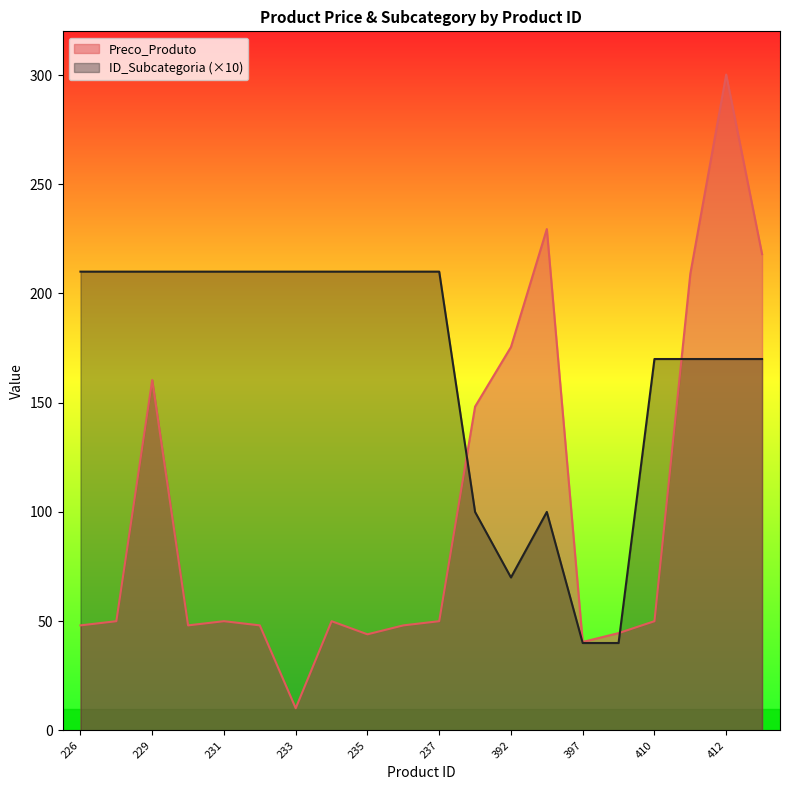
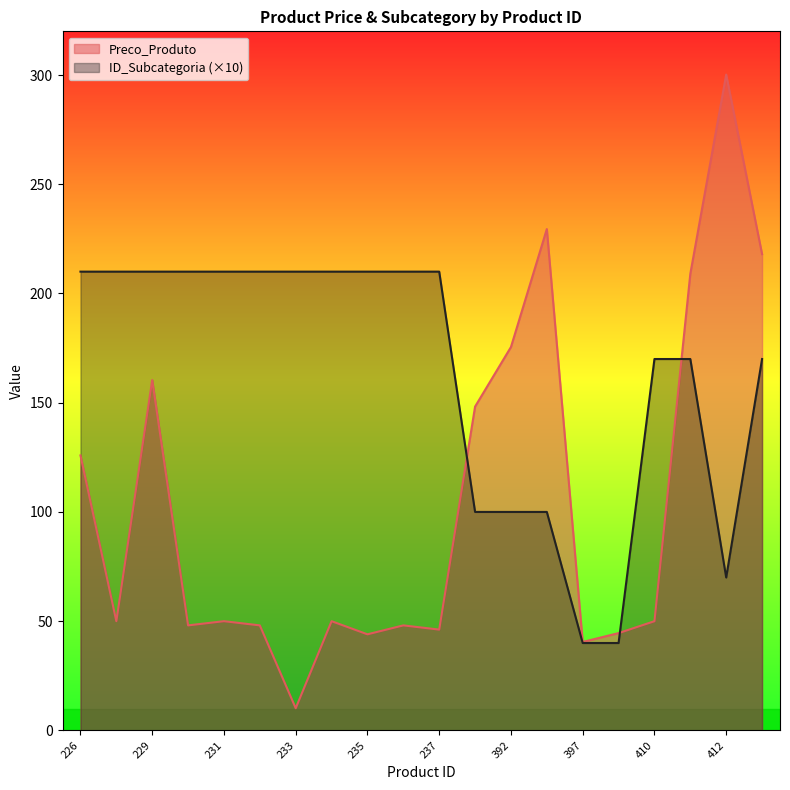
Preco_Produto, 226: 48 -> 126
Preco_Produto, 237: 50 -> 46
ID_Subcategoria (×10), 392: 70 -> 100
ID_Subcategoria (×10), 412: 170 -> 70
